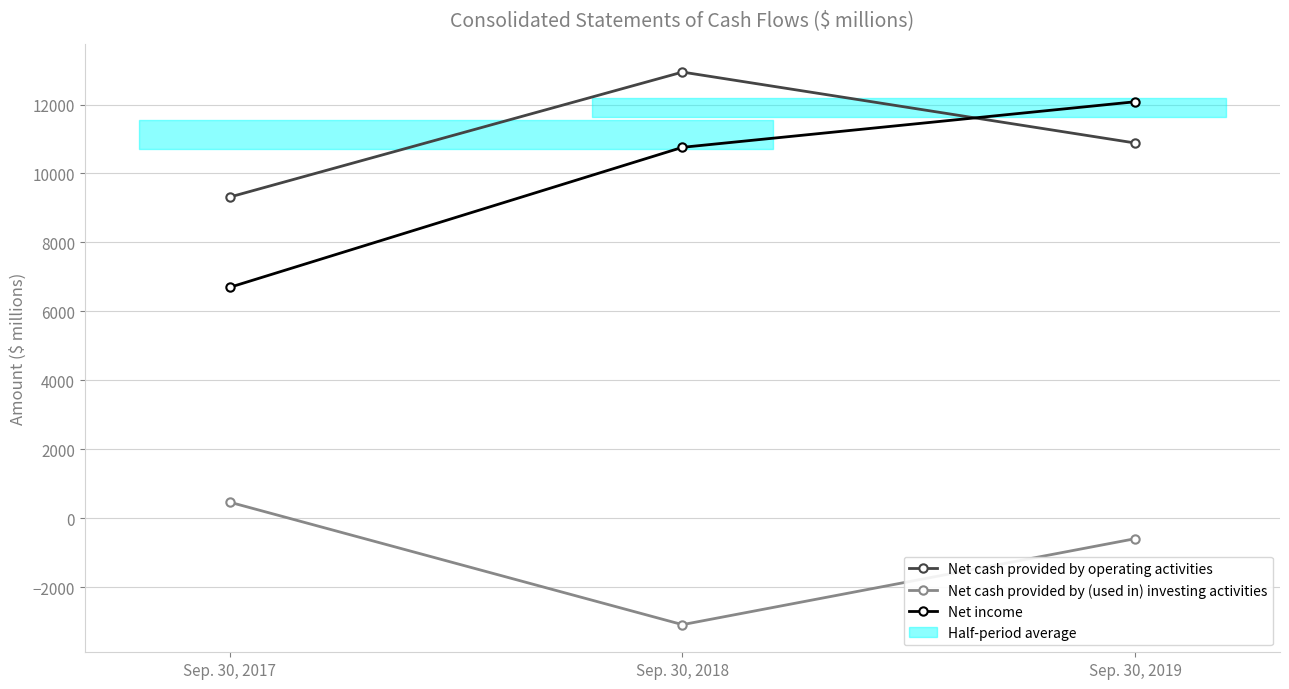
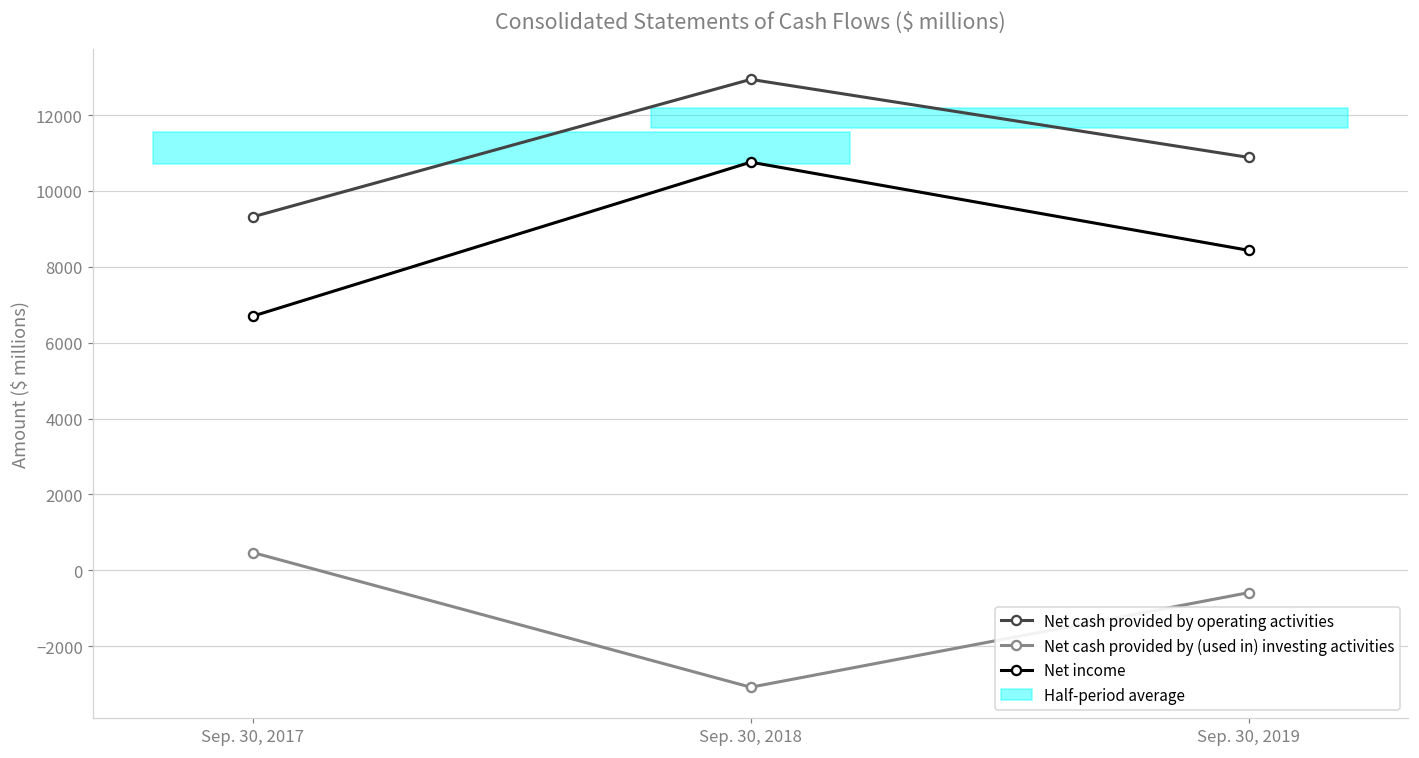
Net income, Sep. 30, 2019: 12100 -> 8400
